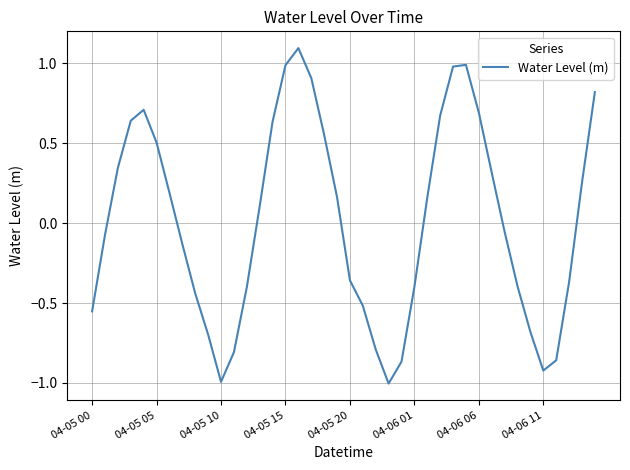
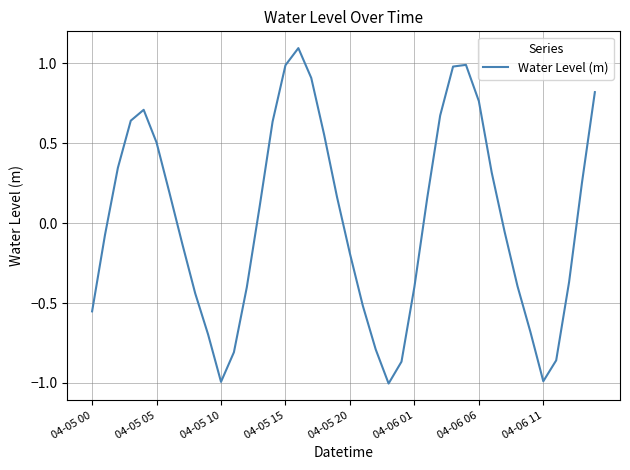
04-05 20: -0.36 -> -0.19
04-06 06: 0.69 -> 0.76
04-06 11: -0.92 -> -0.99
